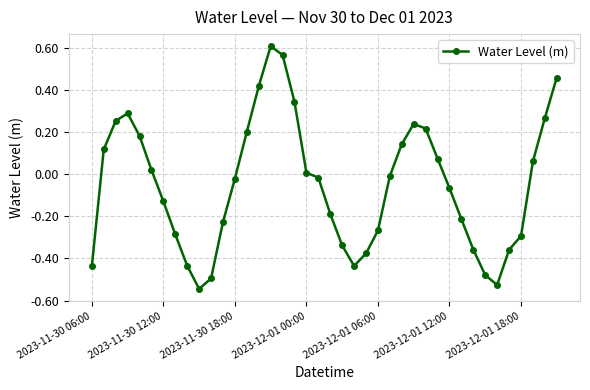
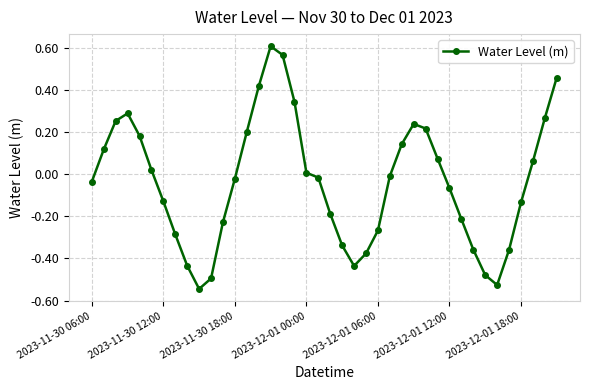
2023-11-30 06:00: -0.44 -> -0.04
2023-12-01 18:00: -0.29 -> -0.13
